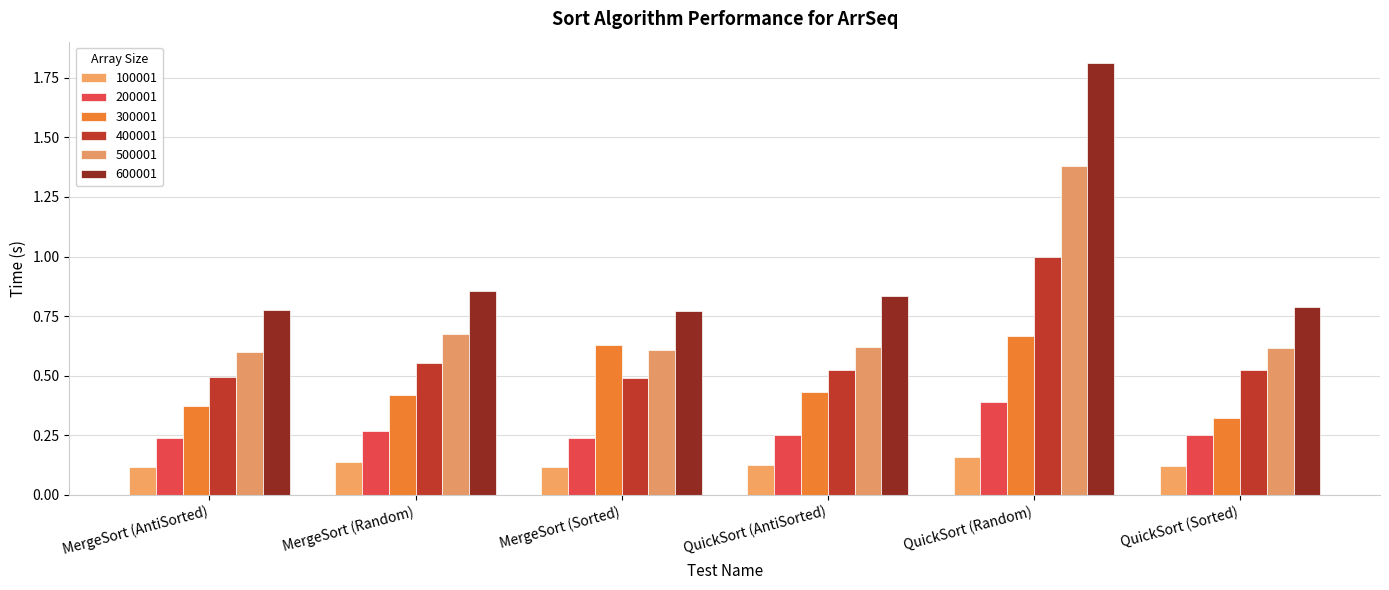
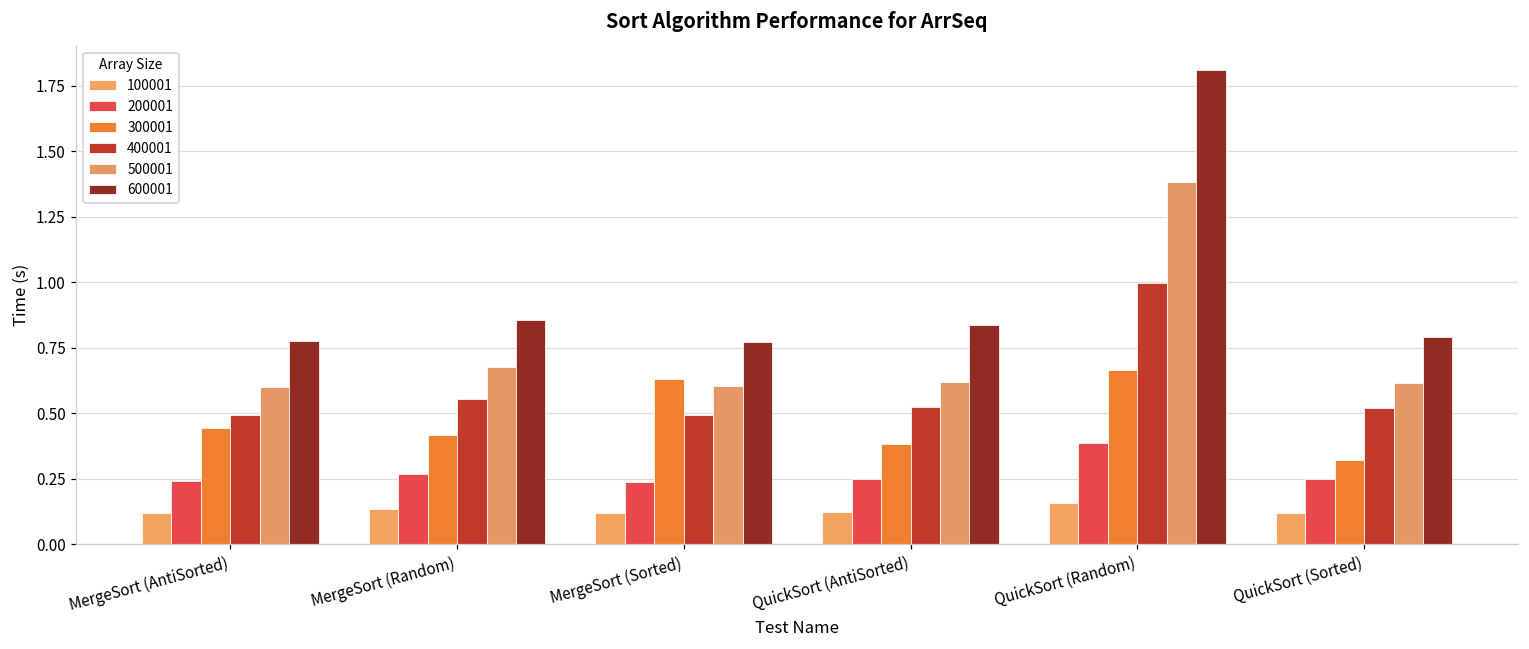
300001, MergeSort (AntiSorted): 0.37 -> 0.44
300001, QuickSort (AntiSorted): 0.43 -> 0.38
